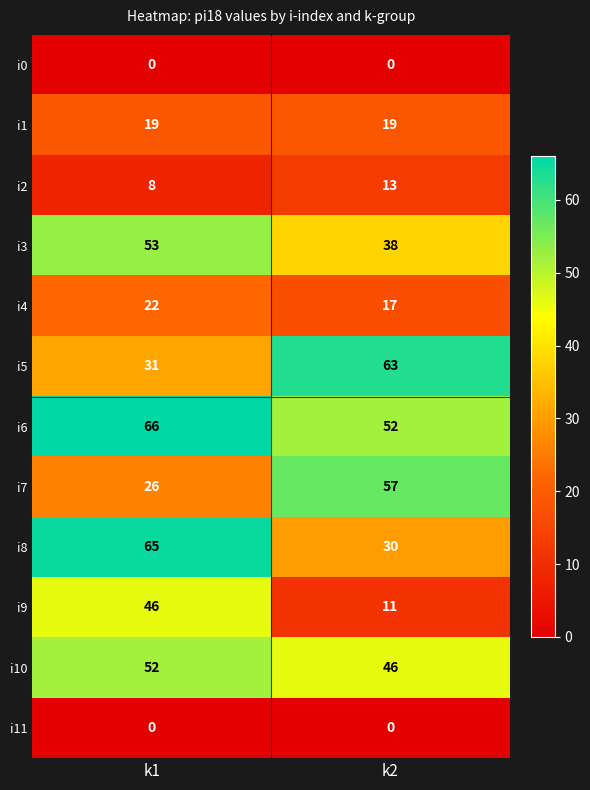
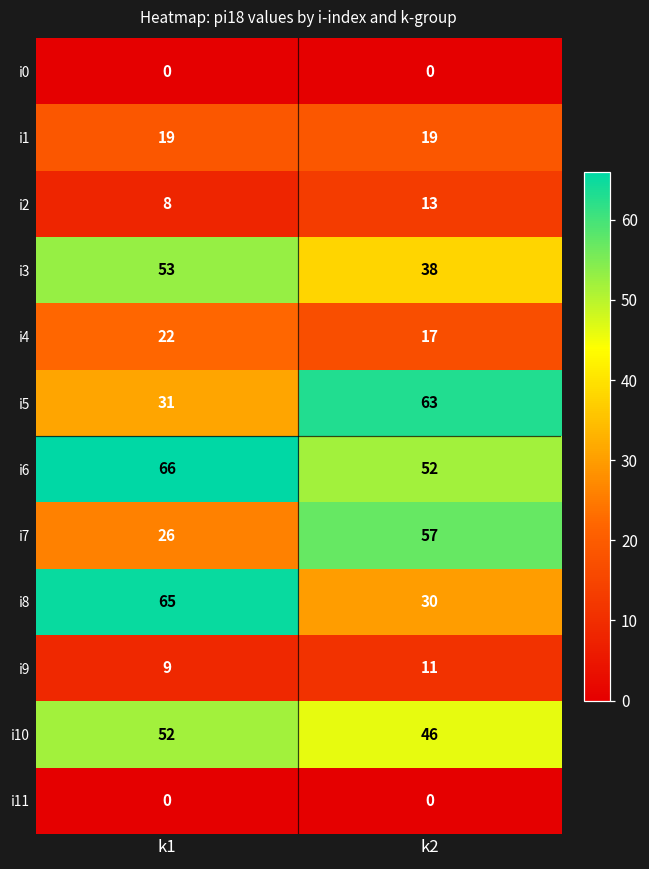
i9, k1: 46 -> 9
